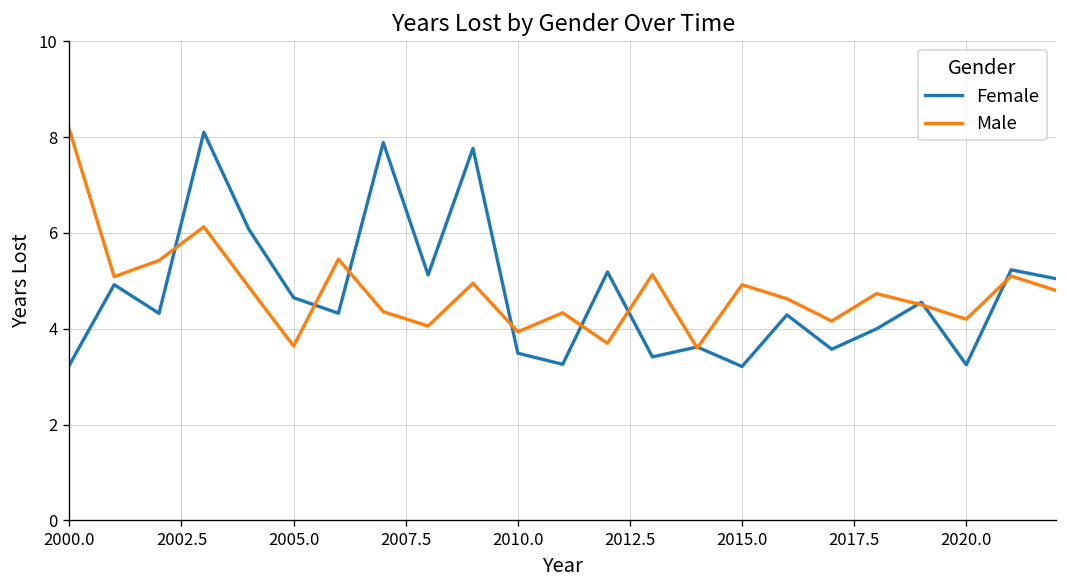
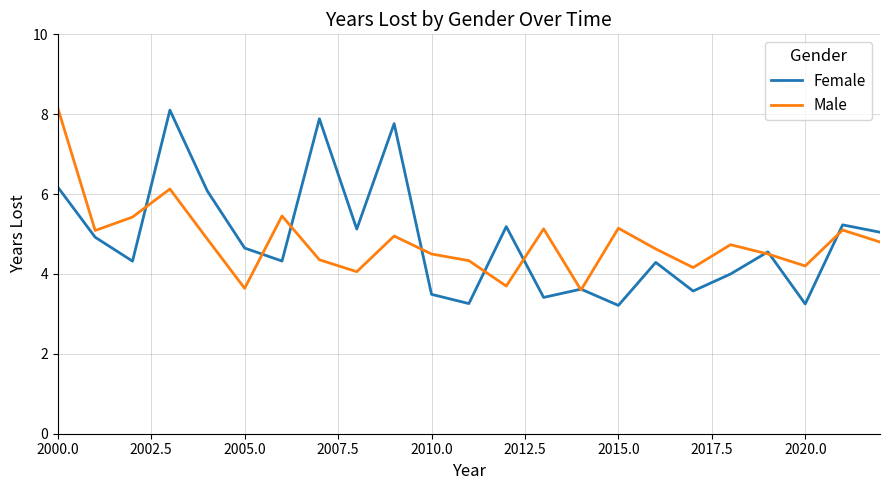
Female, 2000.0: 3.2 -> 6.2
Male, 2010.0: 3.9 -> 4.5
Male, 2015.0: 4.9 -> 5.1
